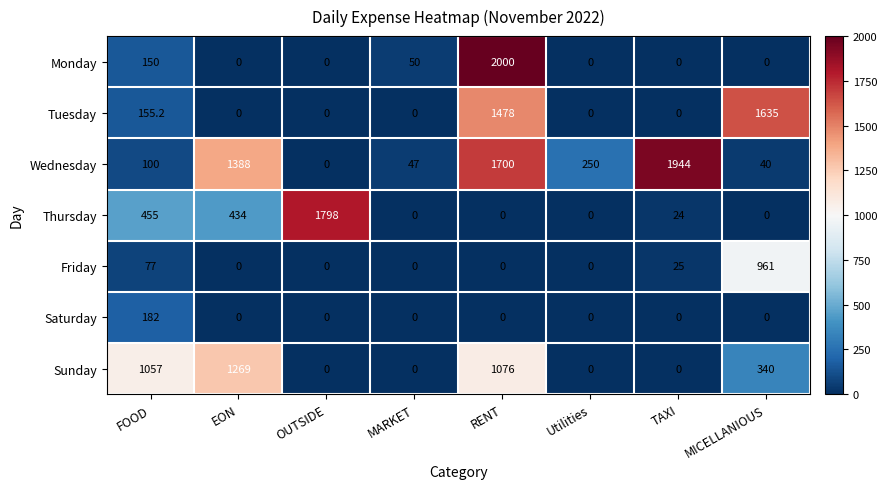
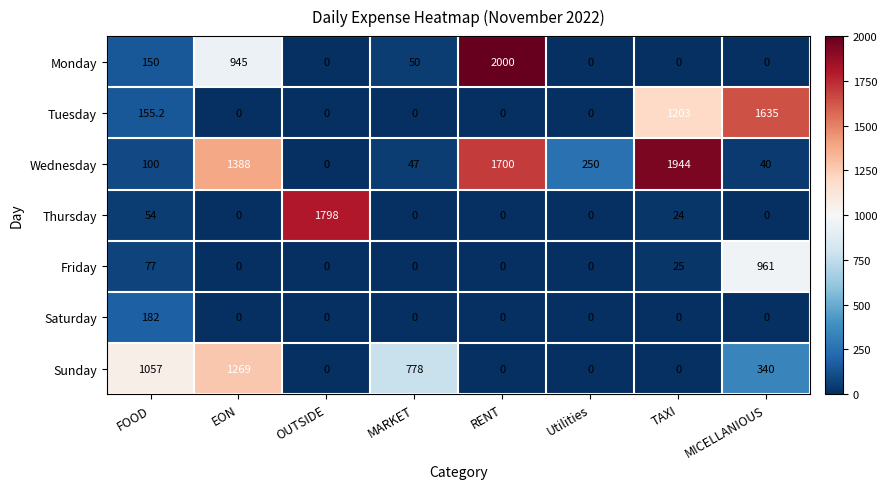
Monday, EON: 0 -> 945
Tuesday, RENT: 1478 -> 0
Tuesday, TAXI: 0 -> 1203
Thursday, FOOD: 455 -> 54
Thursday, EON: 434 -> 0
Sunday, MARKET: 0 -> 778
Sunday, RENT: 1076 -> 0
